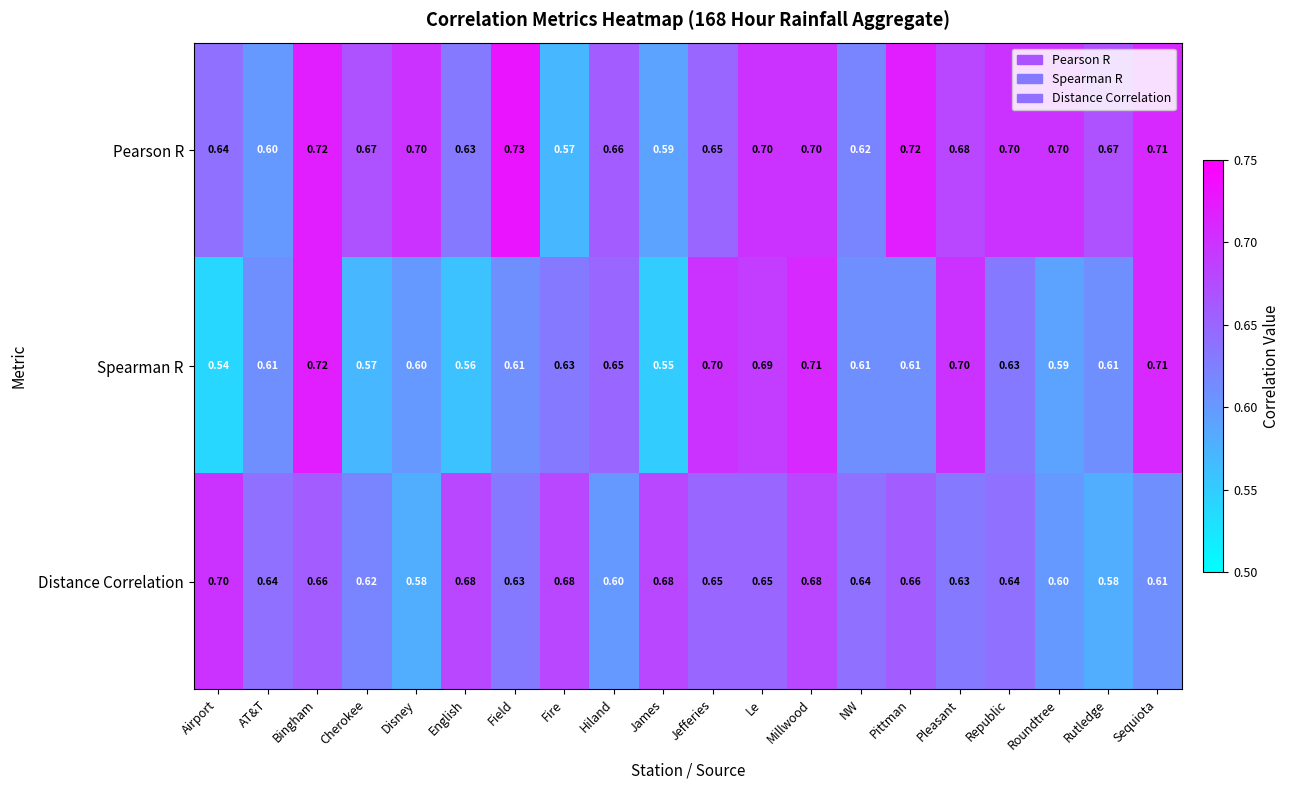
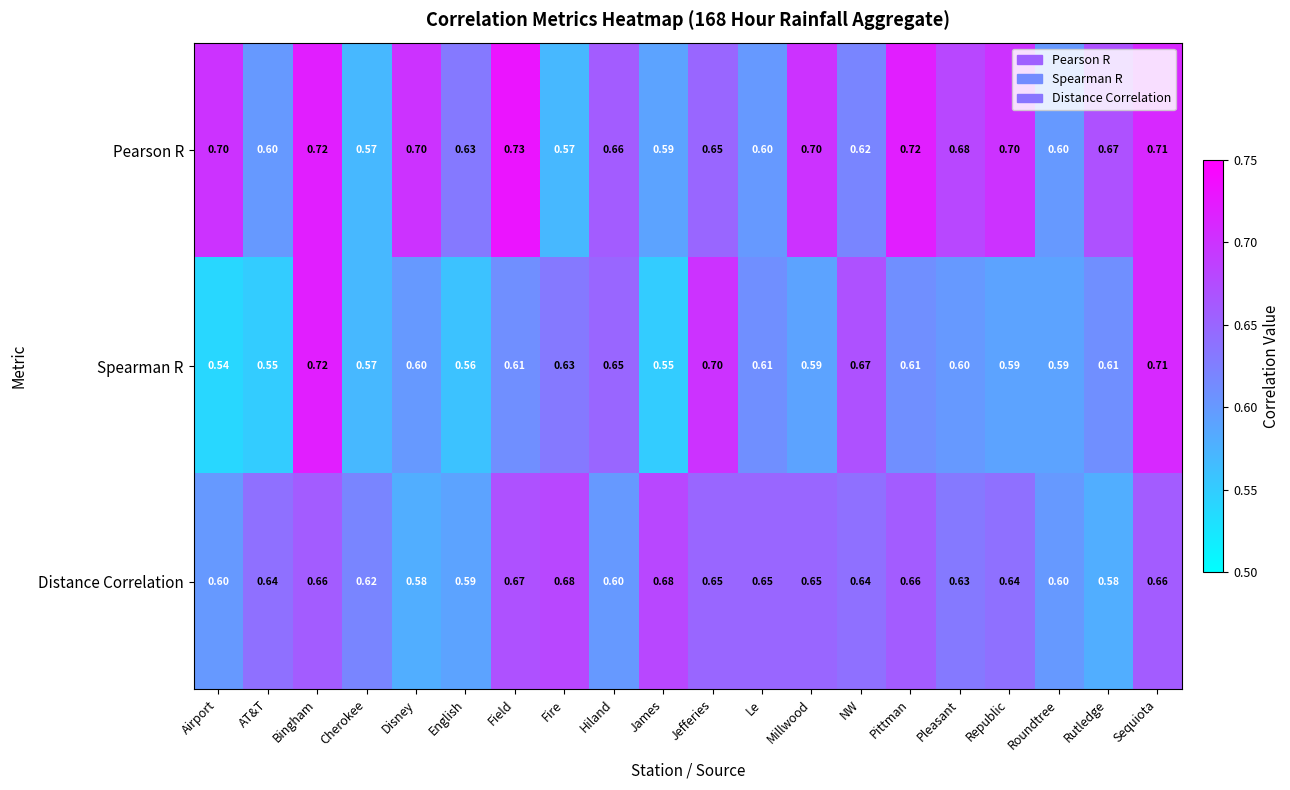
Pearson R, Airport: 0.64 -> 0.70
Pearson R, Cherokee: 0.67 -> 0.57
Pearson R, Le: 0.70 -> 0.60
Pearson R, Roundtree: 0.70 -> 0.60
Spearman R, AT&T: 0.61 -> 0.55
Spearman R, Le: 0.69 -> 0.61
Spearman R, Millwood: 0.71 -> 0.59
Spearman R, NW: 0.61 -> 0.67
Spearman R, Pleasant: 0.70 -> 0.60
Spearman R, Republic: 0.63 -> 0.59
Distance Correlation, Airport: 0.70 -> 0.60
Distance Correlation, English: 0.68 -> 0.59
Distance Correlation, Field: 0.63 -> 0.67
Distance Correlation, Millwood: 0.68 -> 0.65
Distance Correlation, Sequiota: 0.61 -> 0.66
